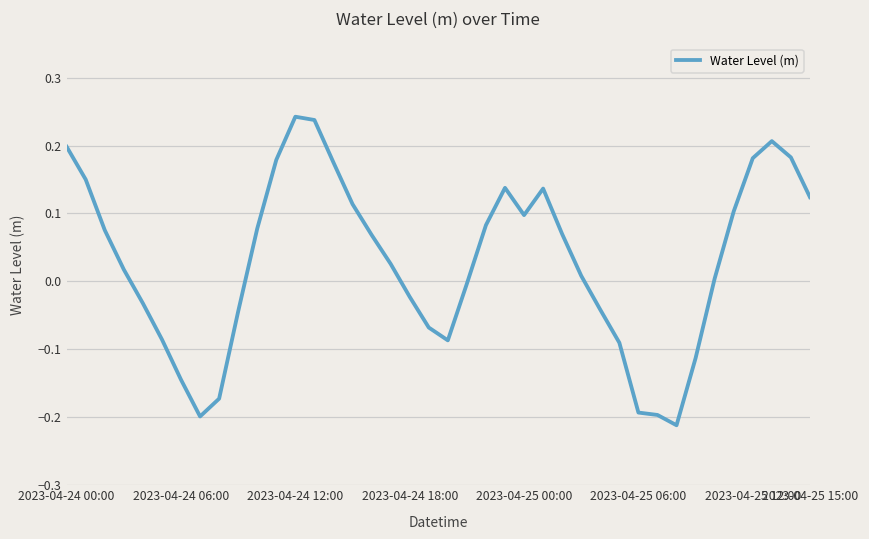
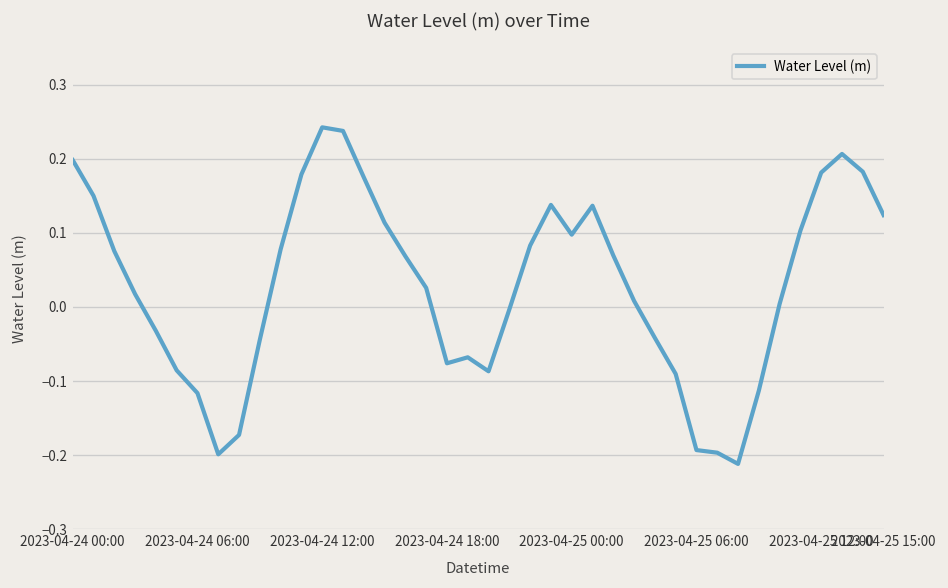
2023-04-24 06:00: -0.14 -> -0.12
2023-04-24 18:00: -0.02 -> -0.08
